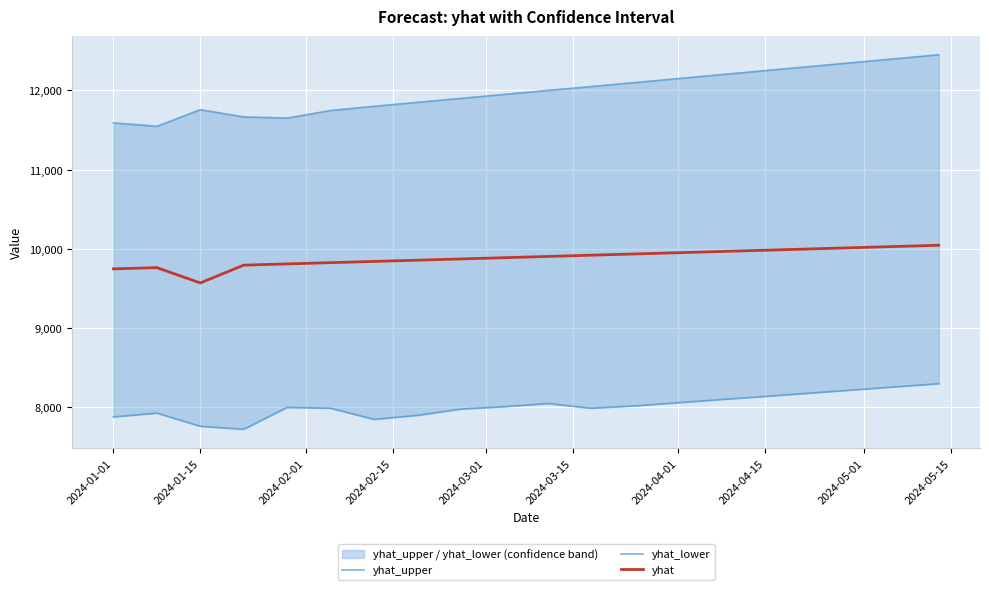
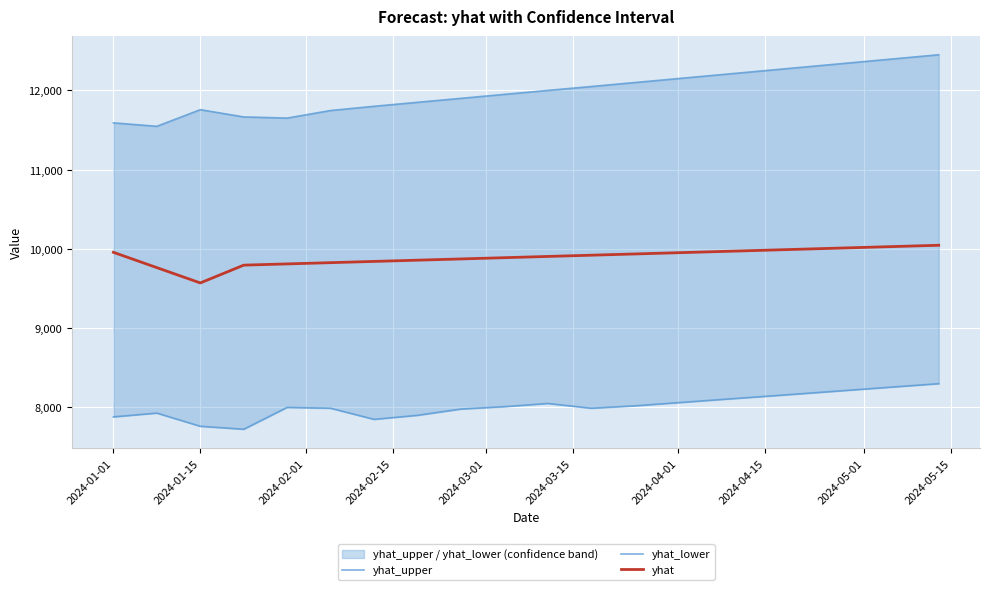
yhat, 2024-01-01: 9,700 -> 10,000
